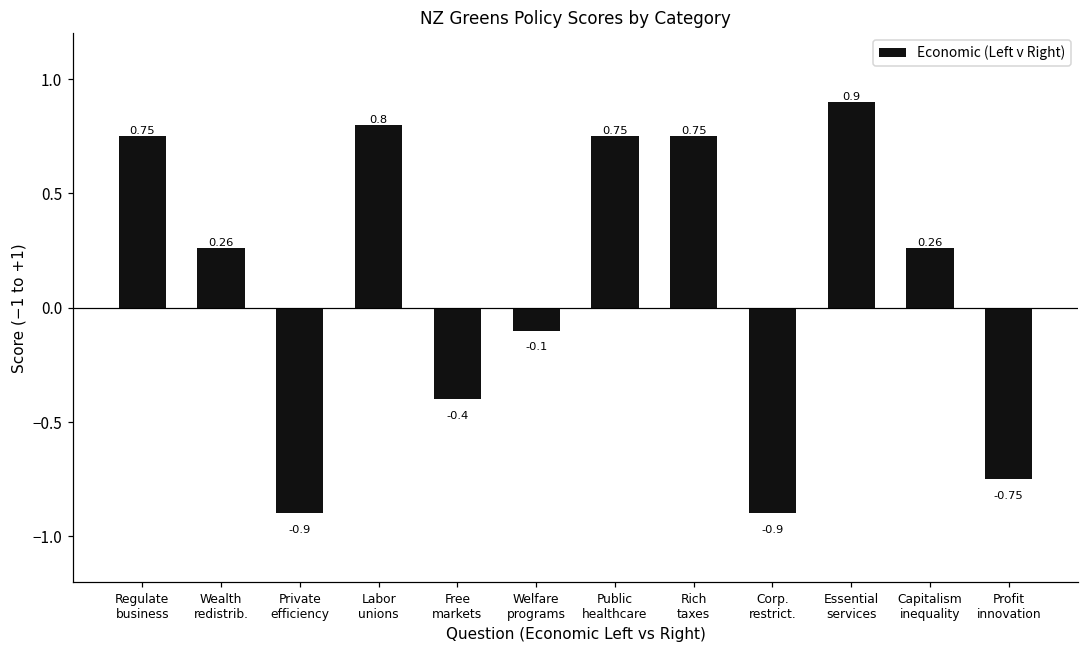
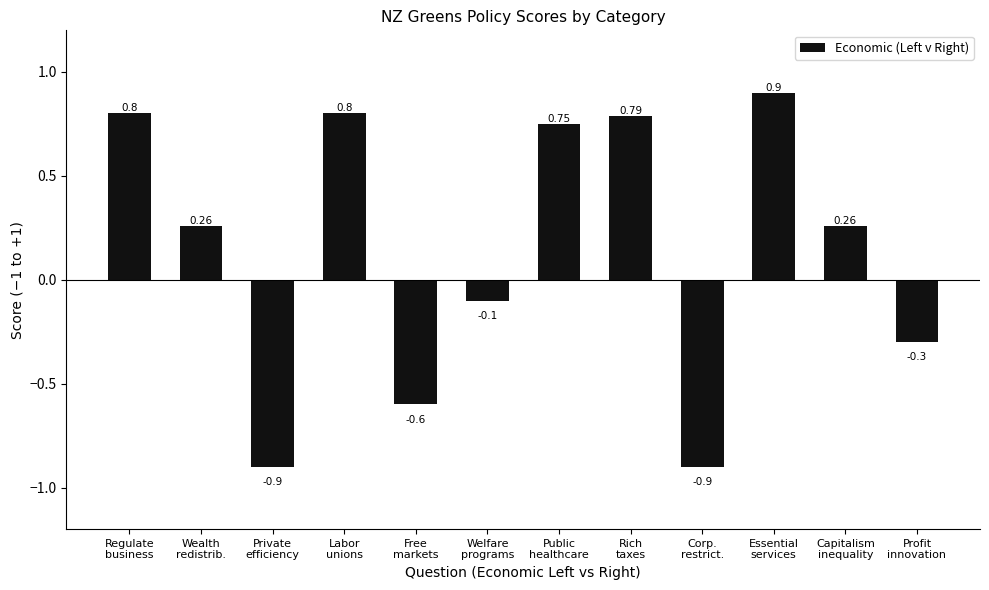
Regulate business: 0.75 -> 0.8
Free markets: -0.4 -> -0.6
Rich taxes: 0.75 -> 0.79
Profit innovation: -0.75 -> -0.3
